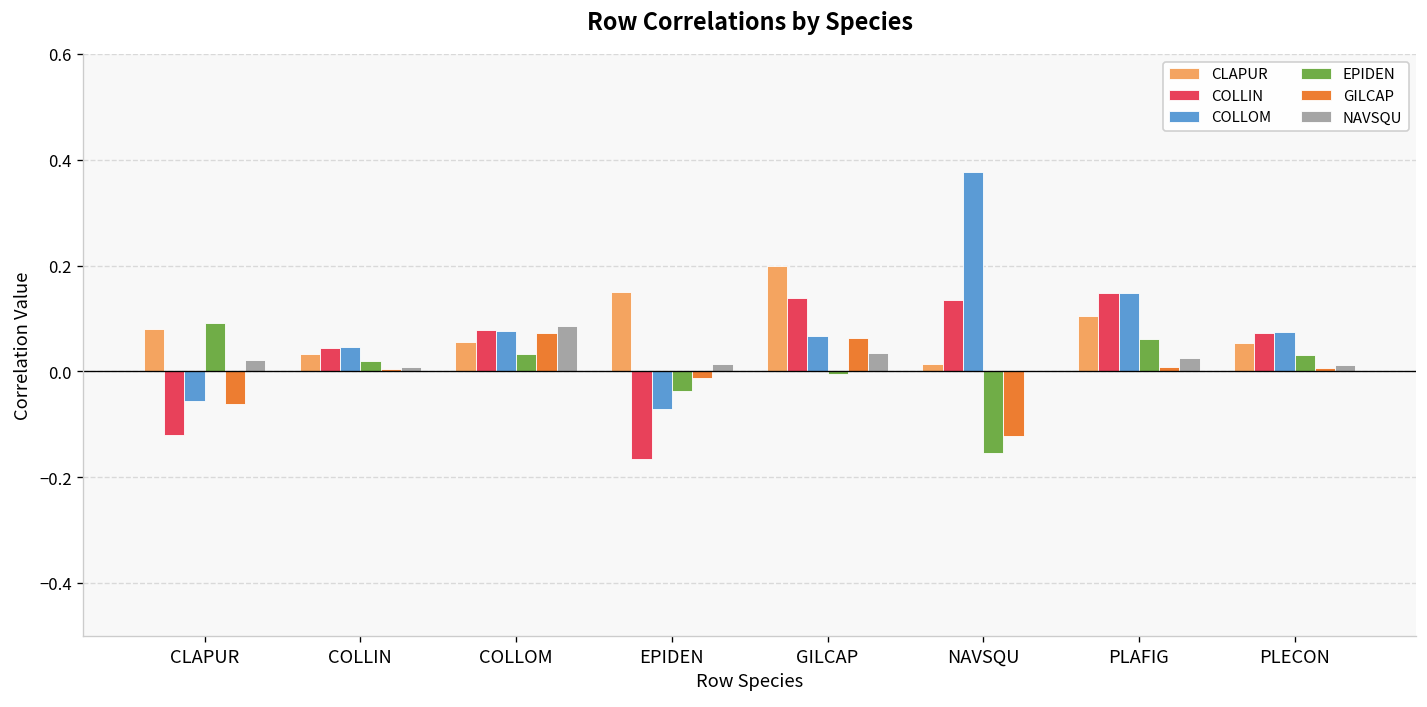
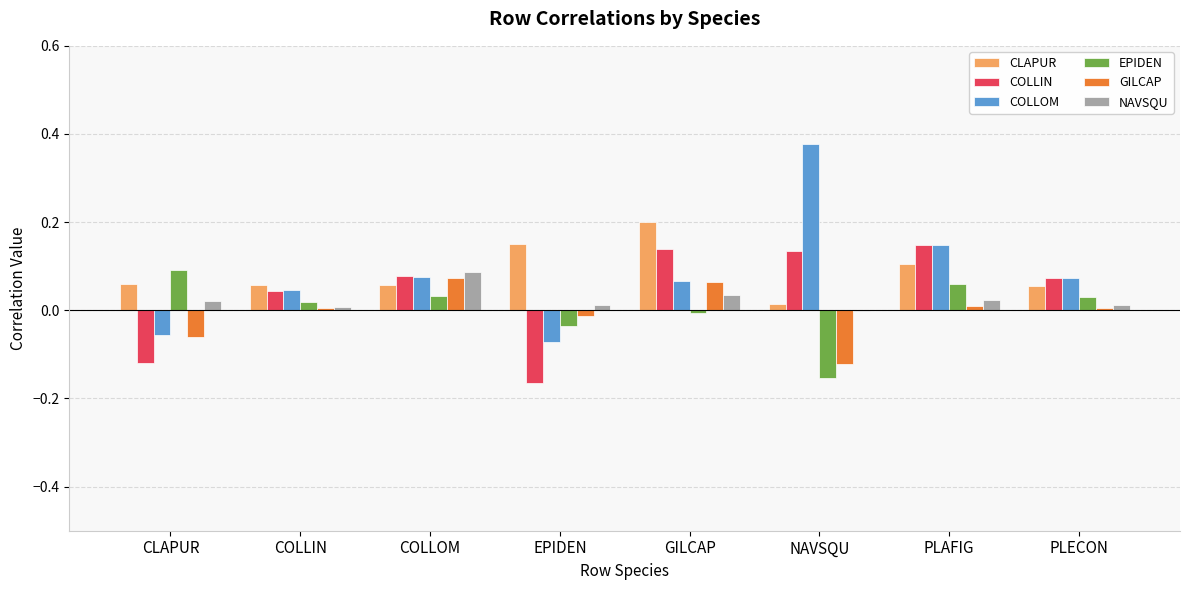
CLAPUR, CLAPUR: 0.08 -> 0.06
CLAPUR, COLLIN: 0.03 -> 0.06
